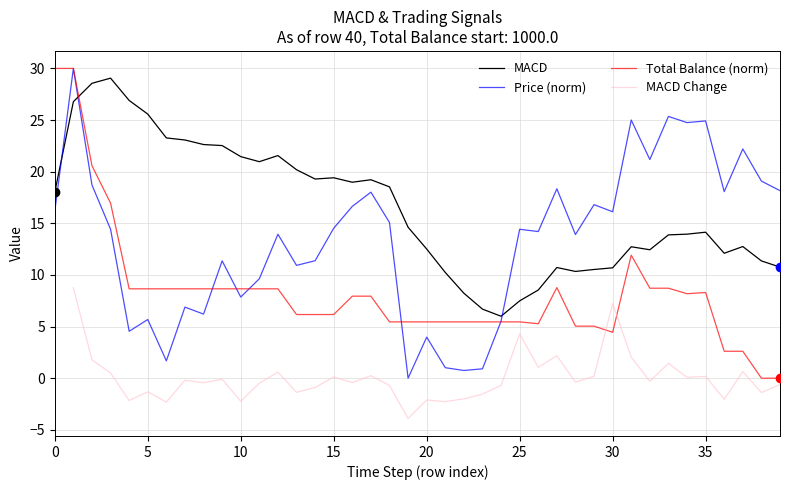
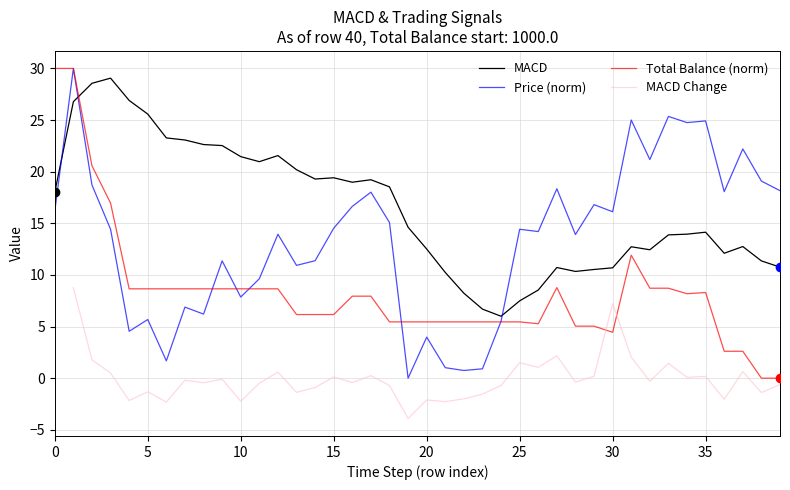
MACD Change, 25: 4.3 -> 1.5
